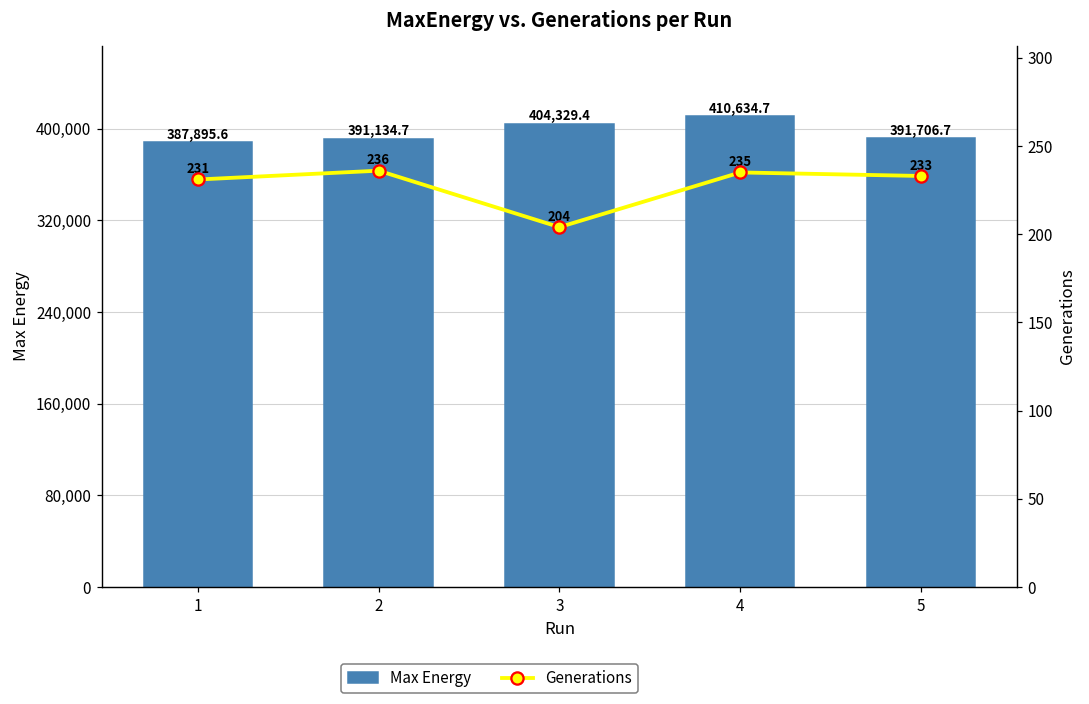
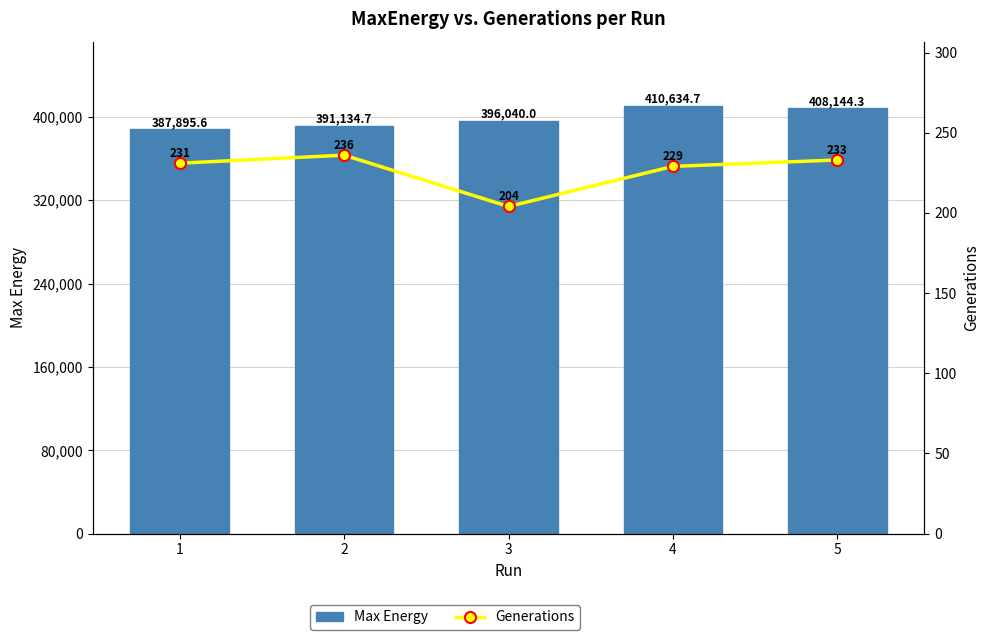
Max Energy, 3: 404,329.4 -> 396,040.0
Max Energy, 5: 391,706.7 -> 408,144.3
Generations, 4: 235 -> 229
